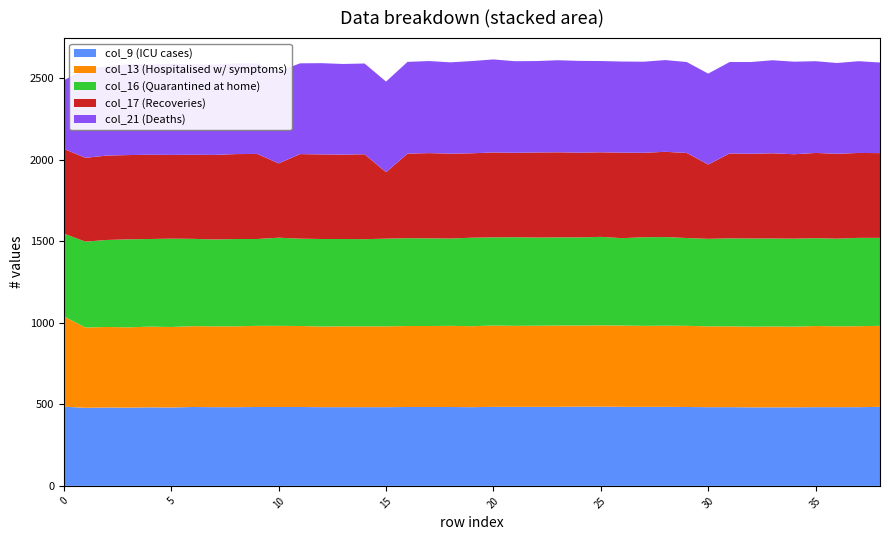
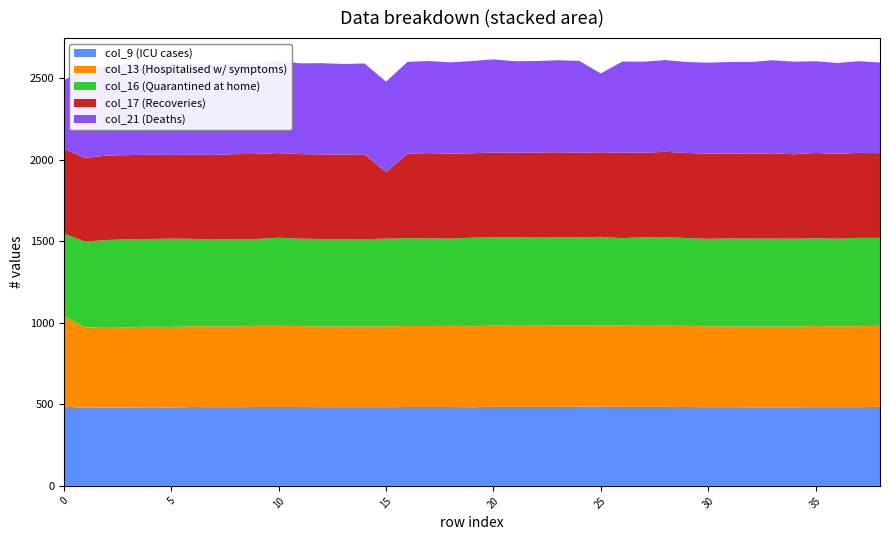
col_17 (Recoveries), 10: 460 -> 520
col_21 (Deaths), 25: 560 -> 480
col_17 (Recoveries), 30: 460 -> 520
